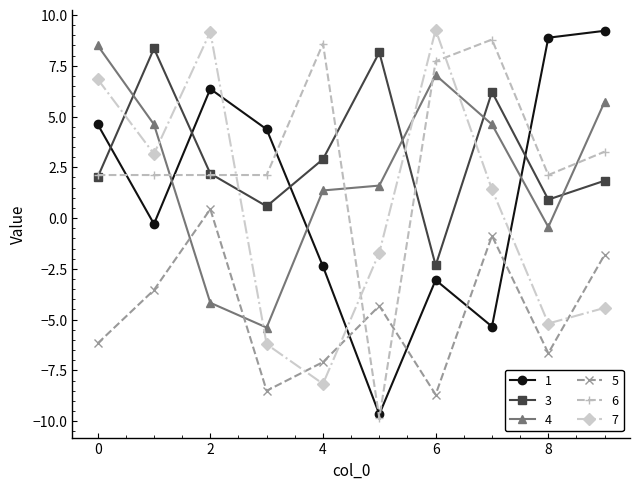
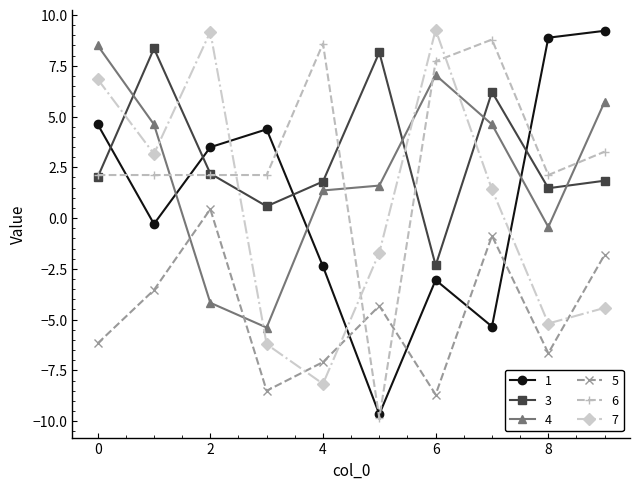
1, 2: 6.4 -> 3.5
3, 4: 2.9 -> 1.8
3, 8: 0.9 -> 1.5
